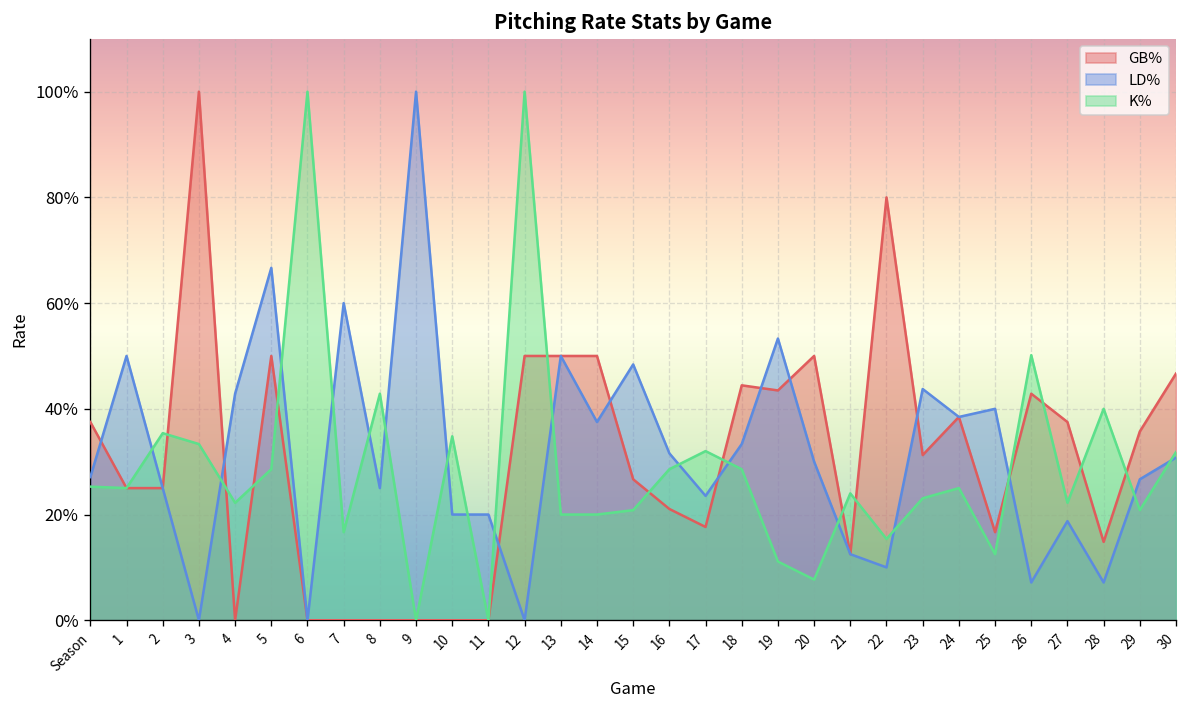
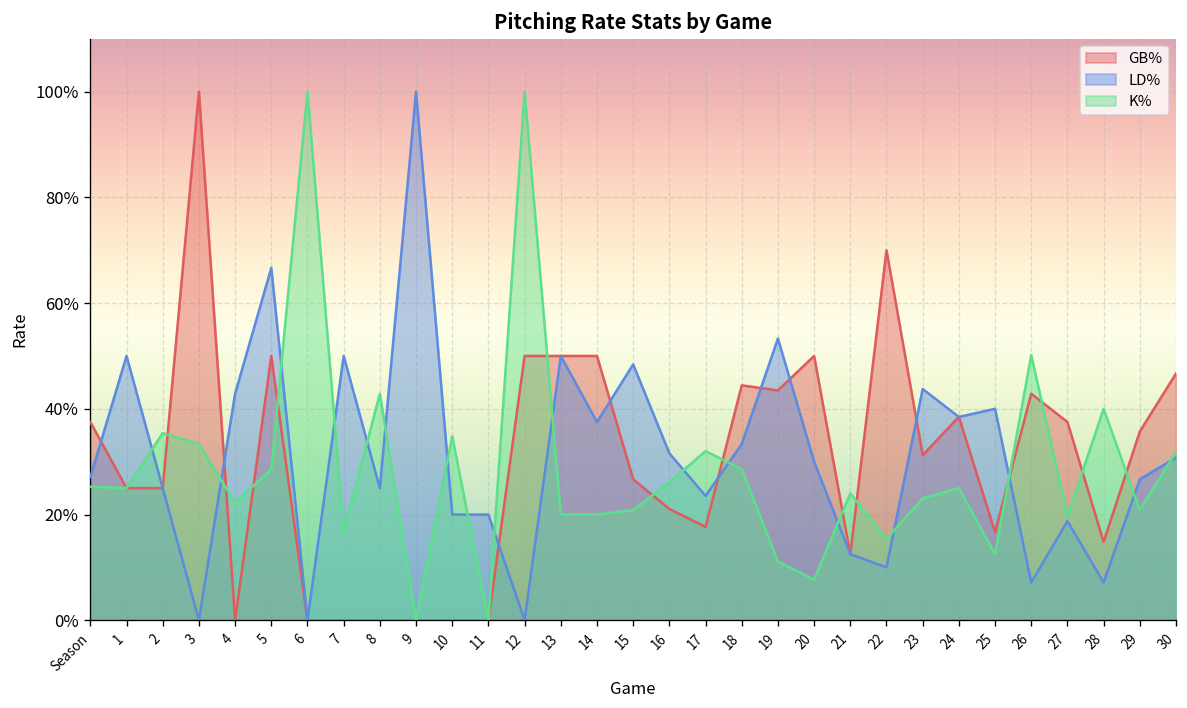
LD%, 7: 60% -> 50%
K%, 16: 29% -> 26%
GB%, 22: 80% -> 70%
K%, 27: 22% -> 20%
